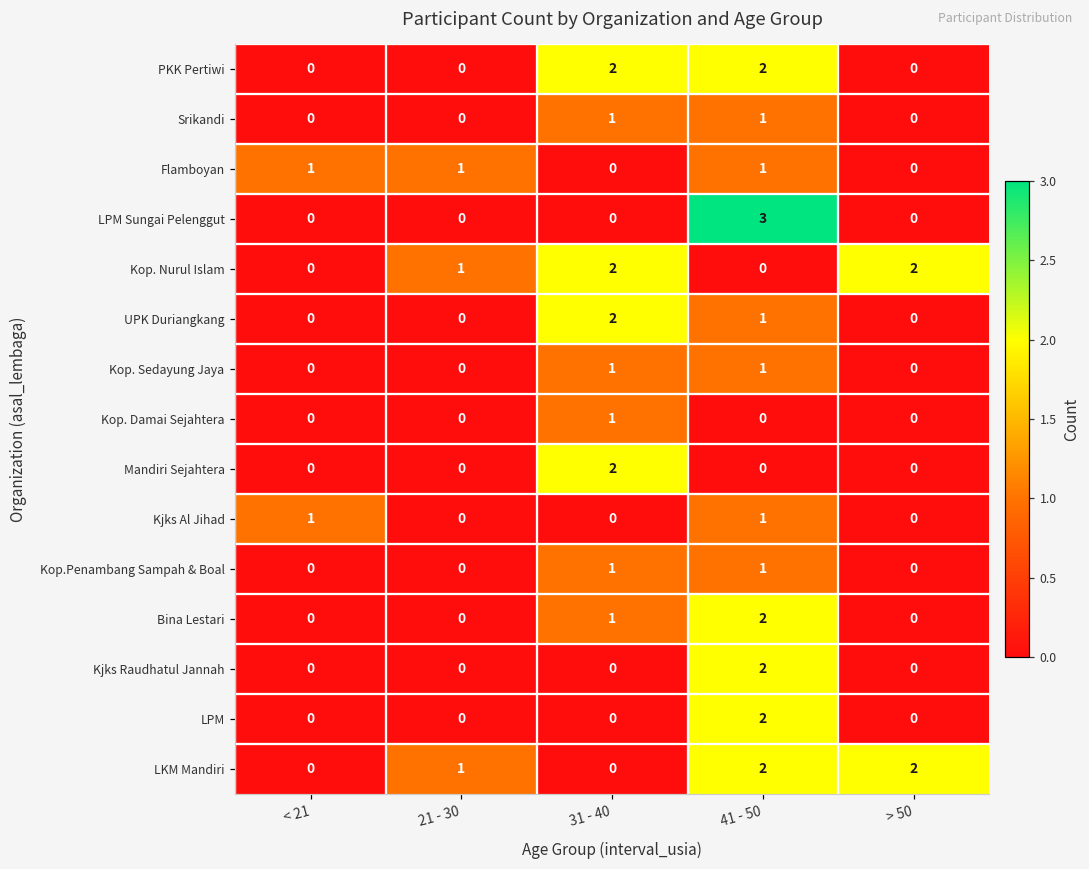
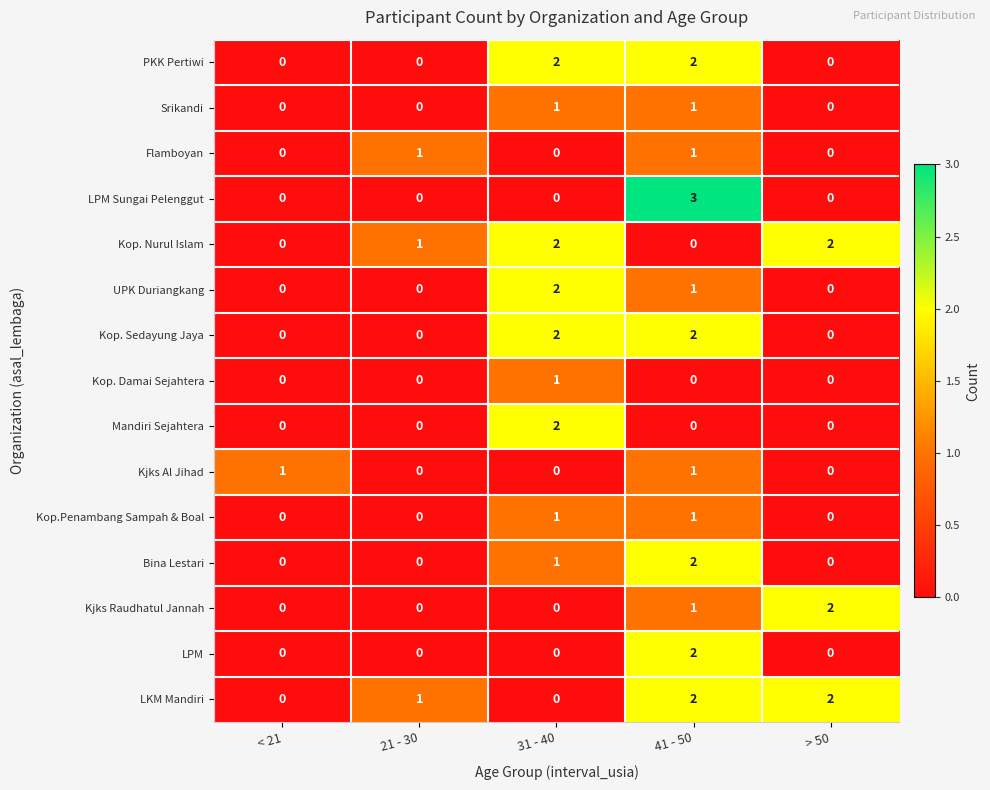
Flamboyan, < 21: 1 -> 0
Kop. Sedayung Jaya, 31 - 40: 1 -> 2
Kop. Sedayung Jaya, 41 - 50: 1 -> 2
Kjks Raudhatul Jannah, 41 - 50: 2 -> 1
Kjks Raudhatul Jannah, > 50: 0 -> 2
